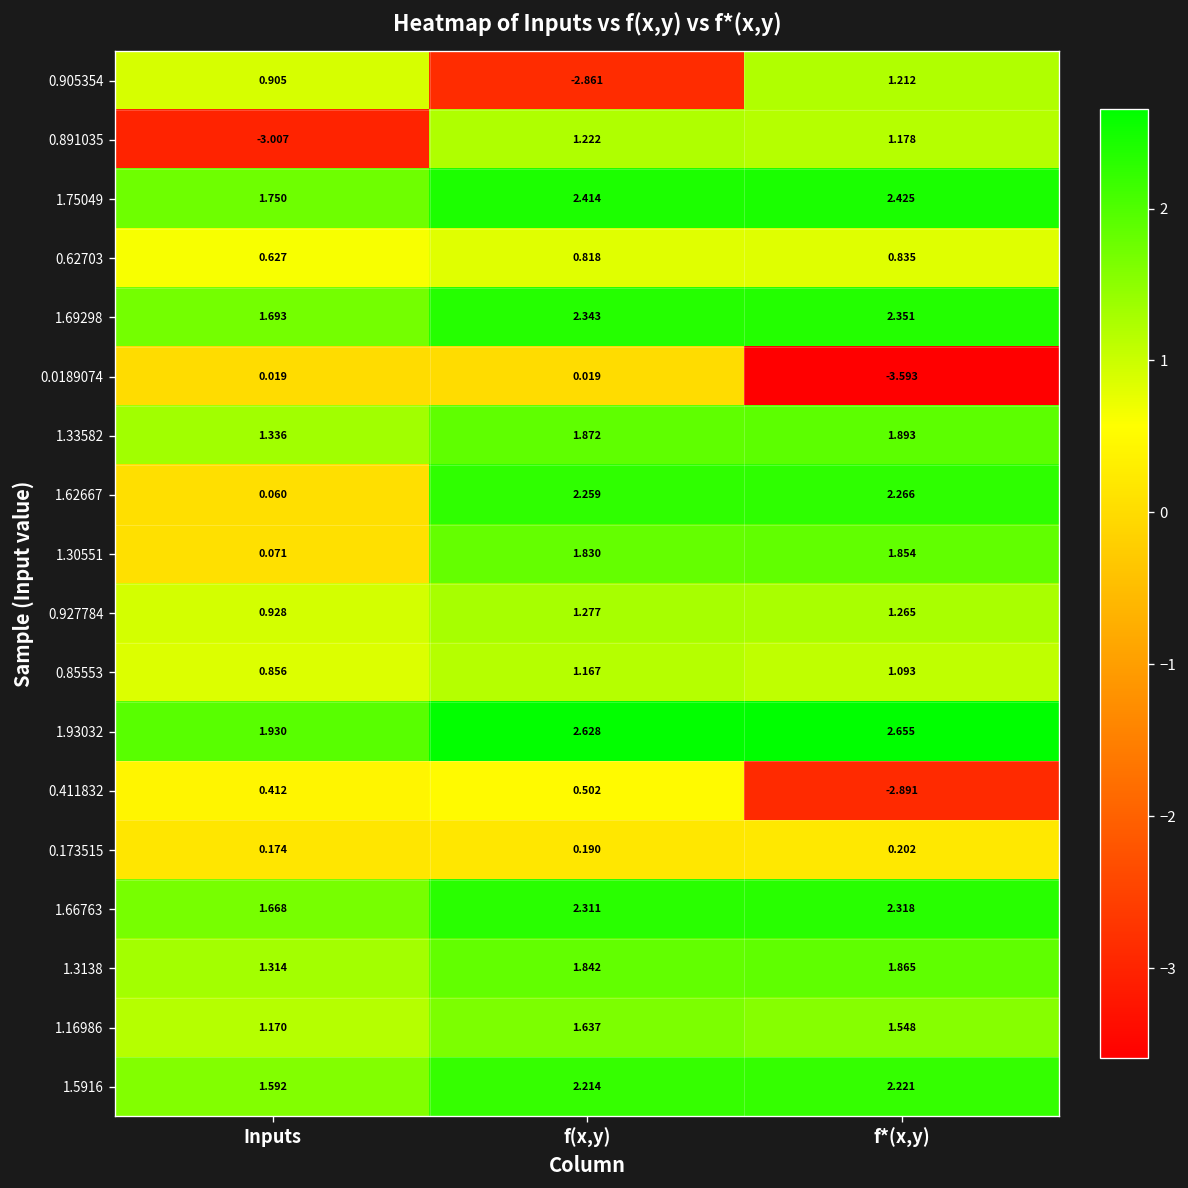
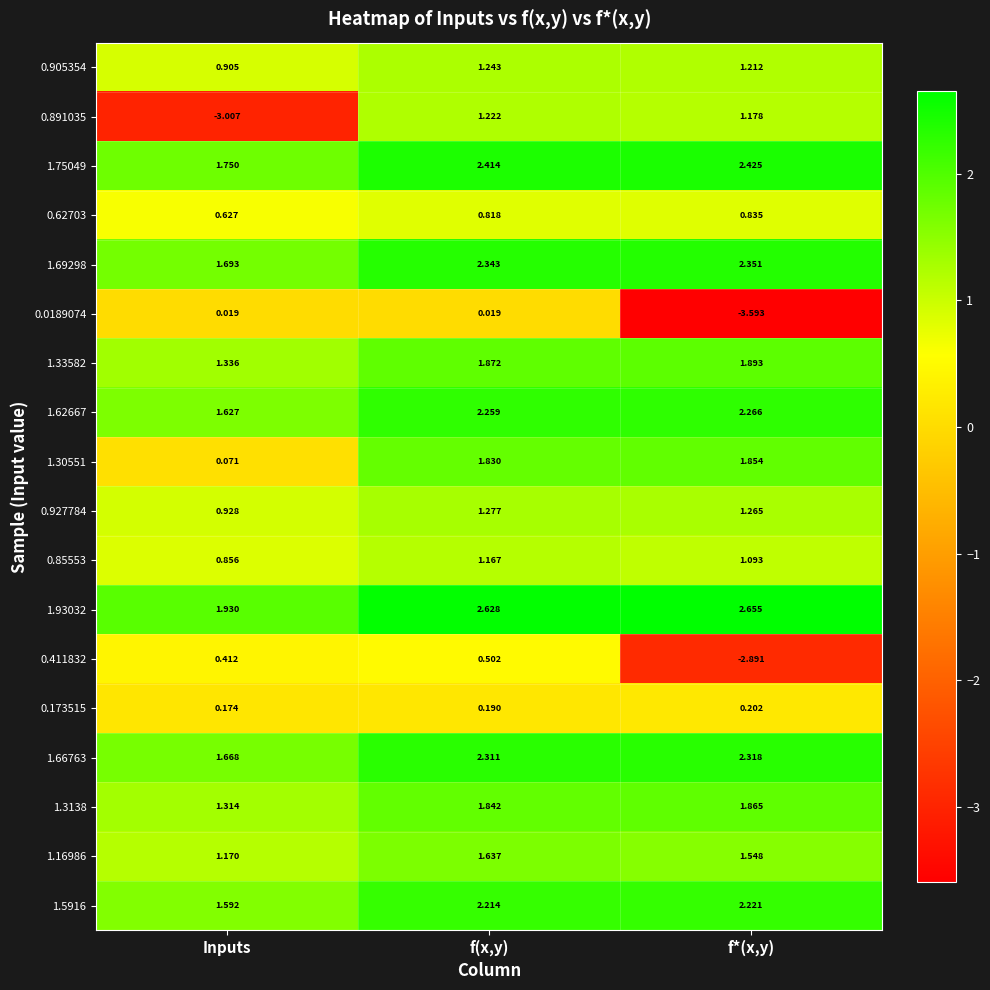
0.905354, f(x,y): -2.861 -> 1.243
1.62667, Inputs: 0.060 -> 1.627
